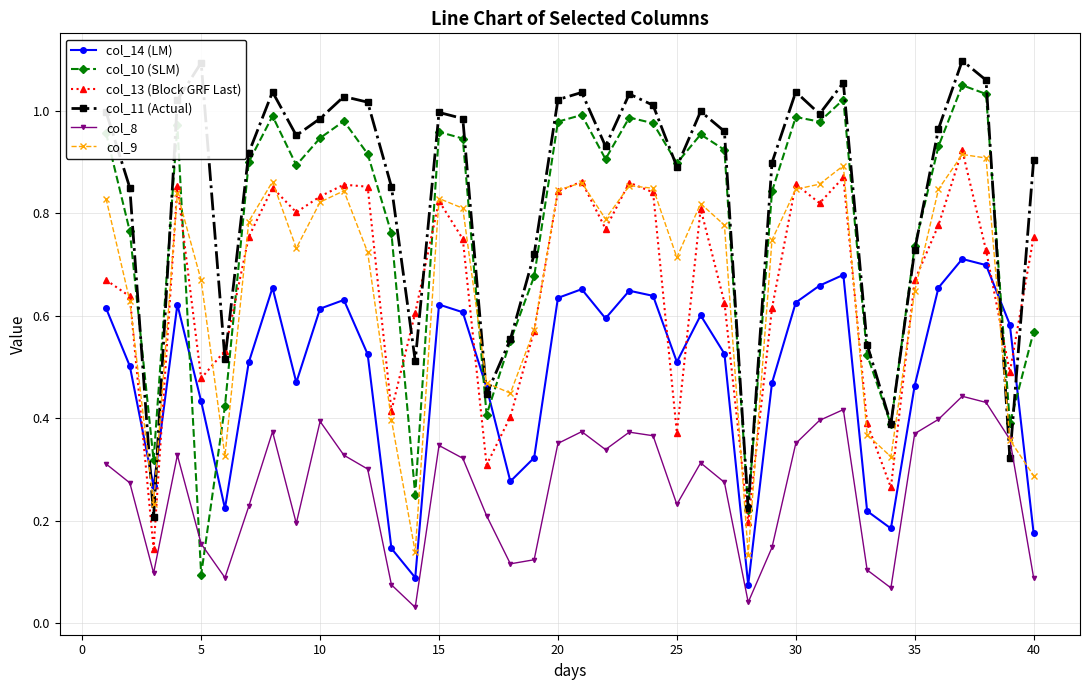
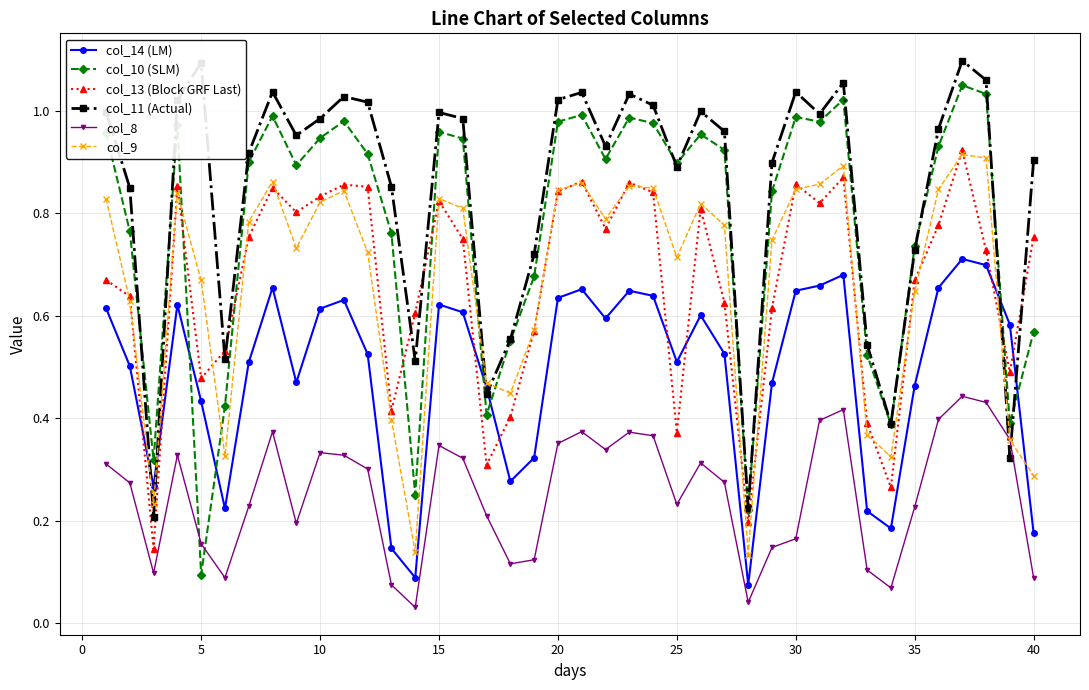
col_8, 10: 0.39 -> 0.33
col_14 (LM), 30: 0.63 -> 0.65
col_8, 30: 0.35 -> 0.17
col_8, 35: 0.37 -> 0.23
